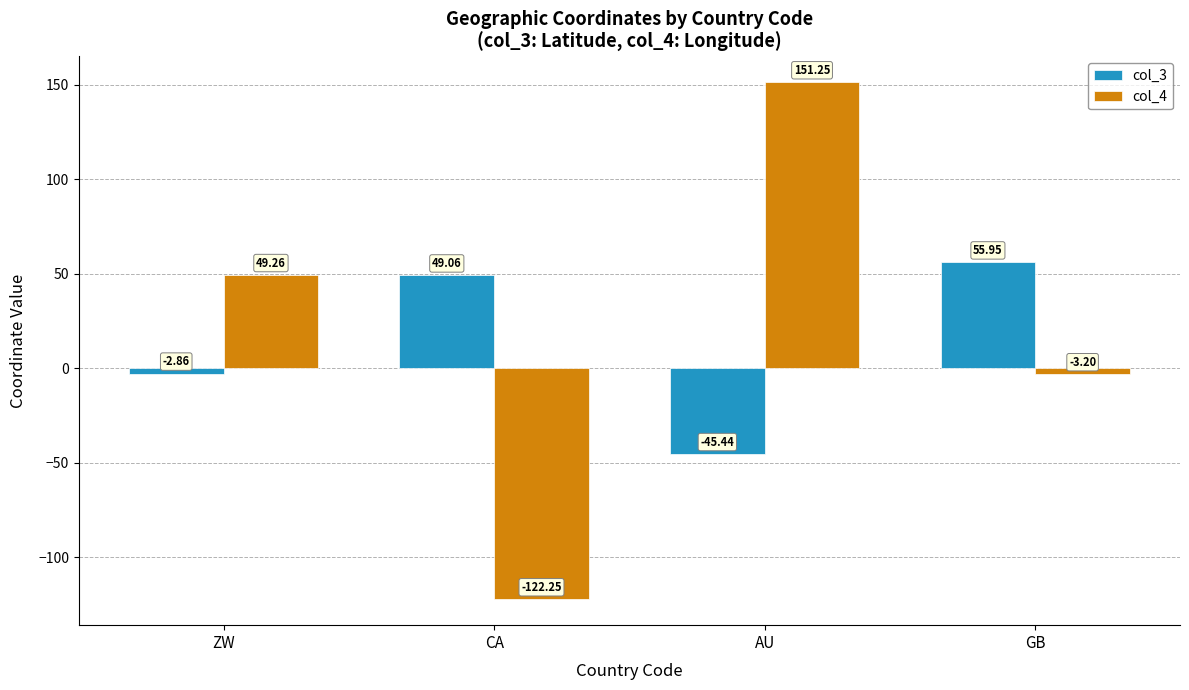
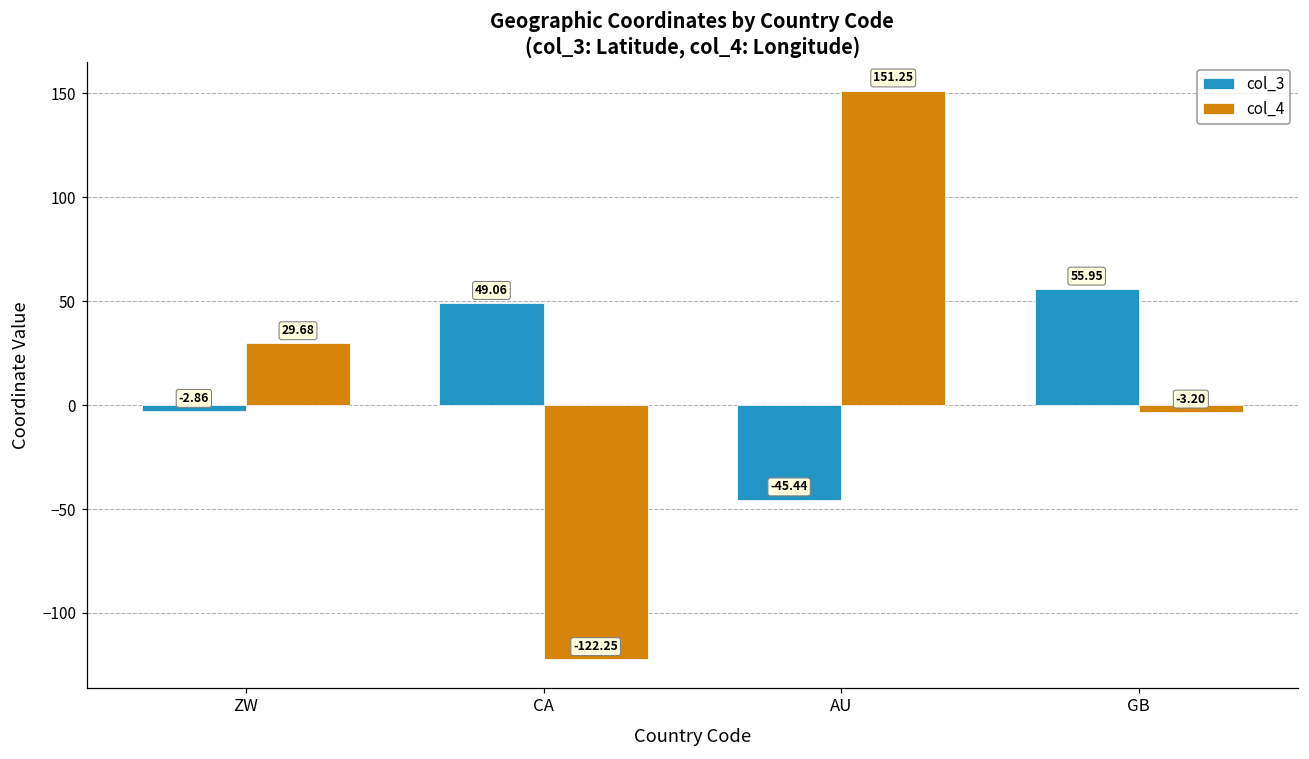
col_4, ZW: 49.26 -> 29.68
